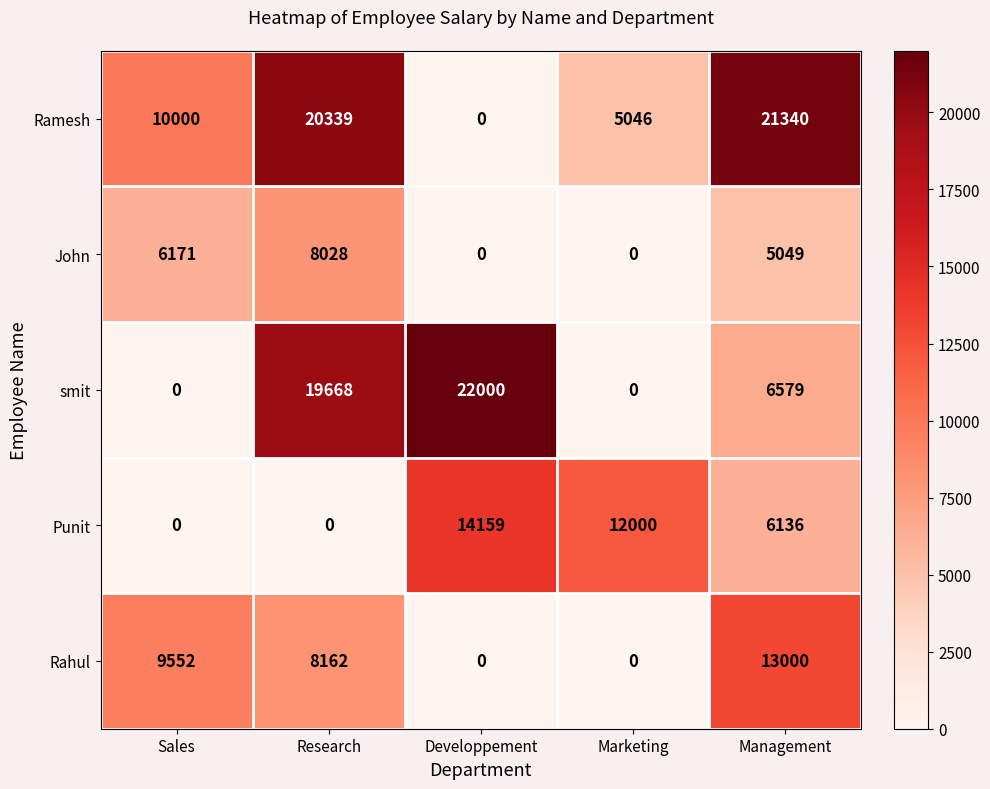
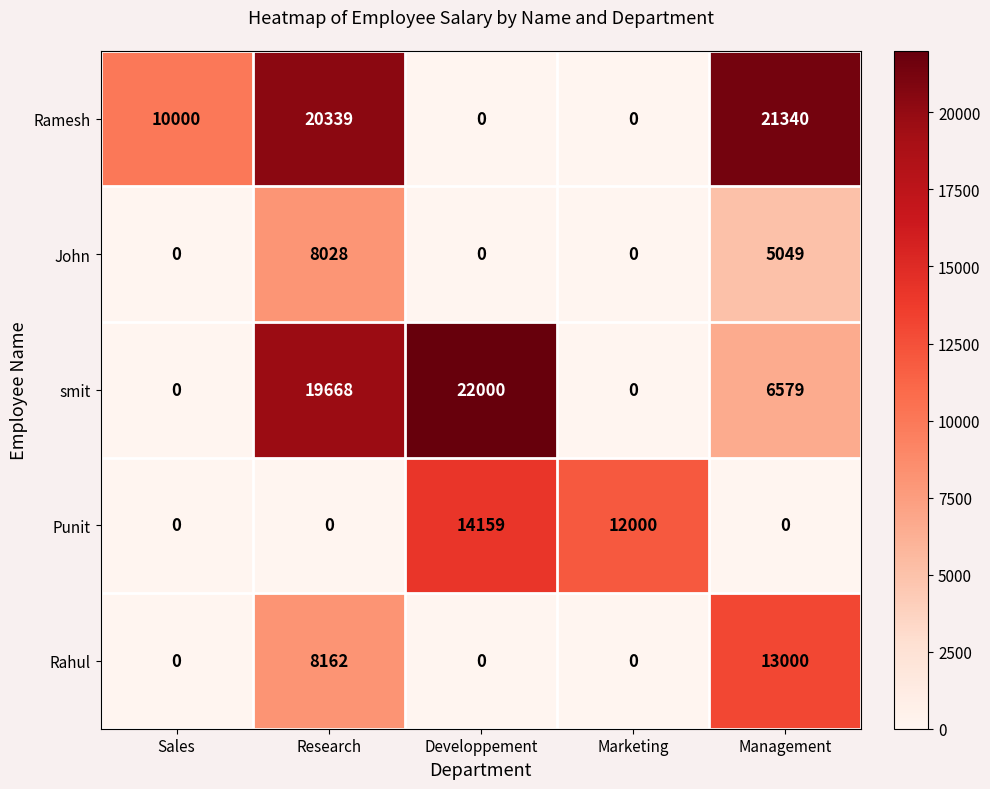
Ramesh, Marketing: 5046 -> 0
John, Sales: 6171 -> 0
Punit, Management: 6136 -> 0
Rahul, Sales: 9552 -> 0
